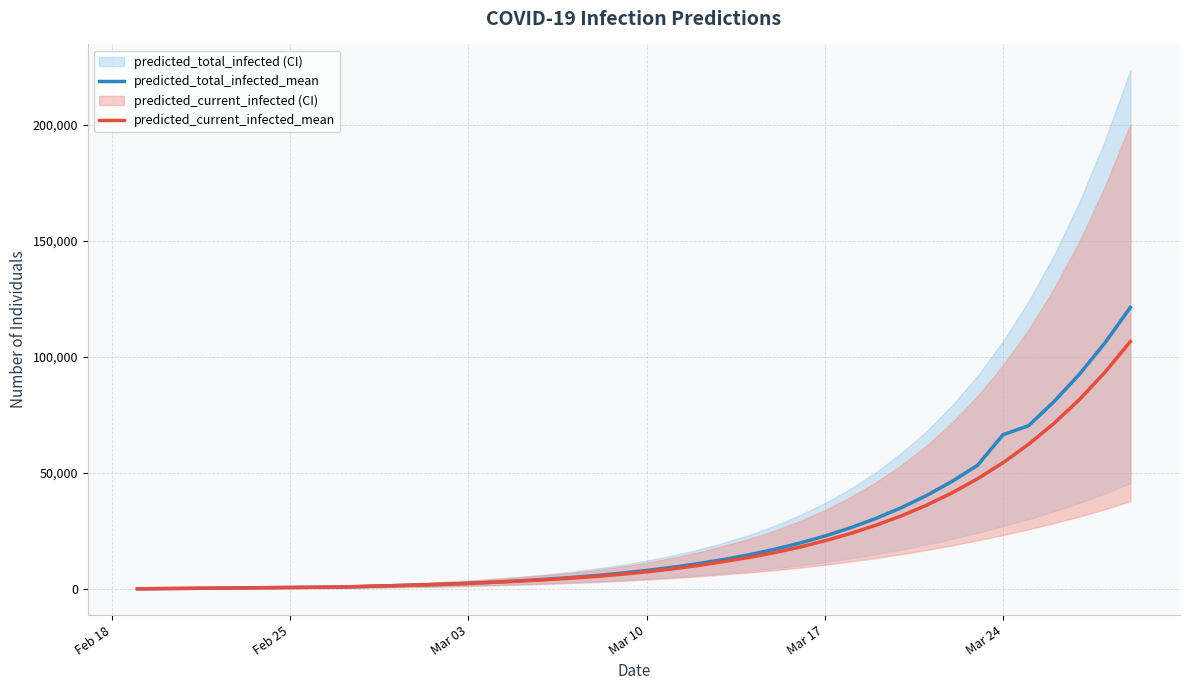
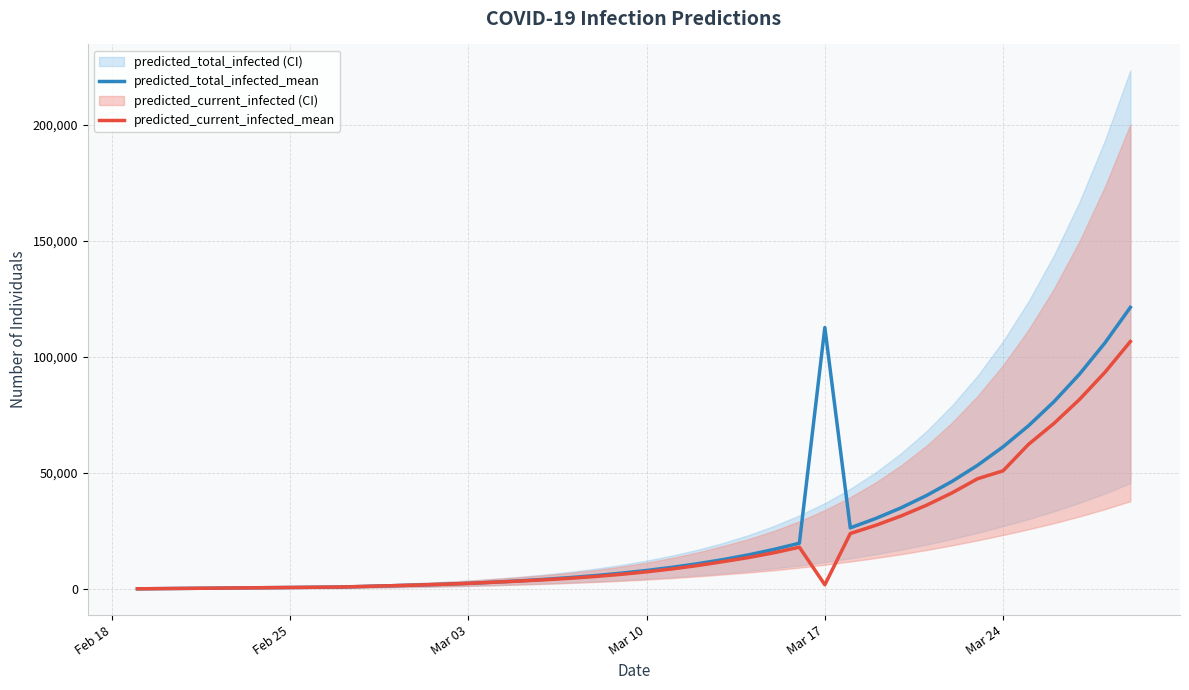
predicted_total_infected_mean, Mar 17: 23,000 -> 113,000
predicted_current_infected_mean, Mar 17: 21,000 -> 2,000
predicted_total_infected_mean, Mar 24: 66,000 -> 61,000
predicted_current_infected_mean, Mar 24: 54,000 -> 51,000
